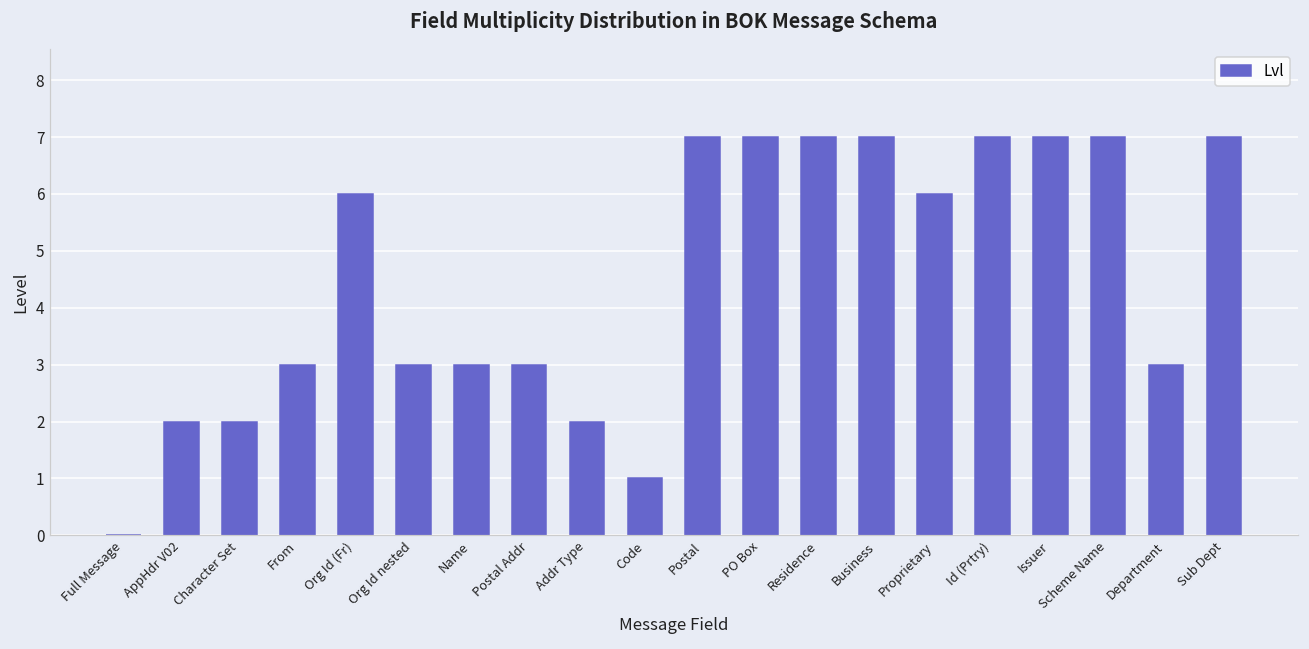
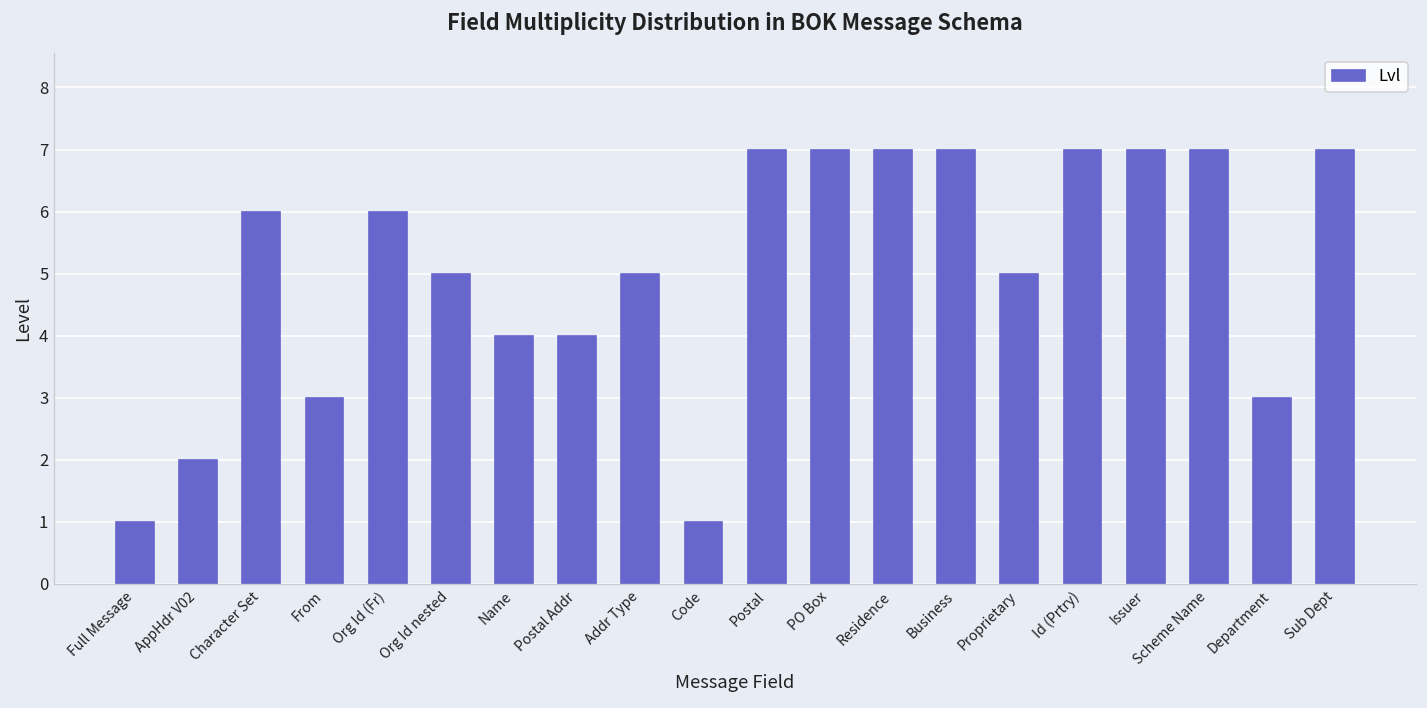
Full Message: 0 -> 1
Character Set: 2 -> 6
Org Id nested: 3 -> 5
Name: 3 -> 4
Postal Addr: 3 -> 4
Addr Type: 2 -> 5
Proprietary: 6 -> 5
